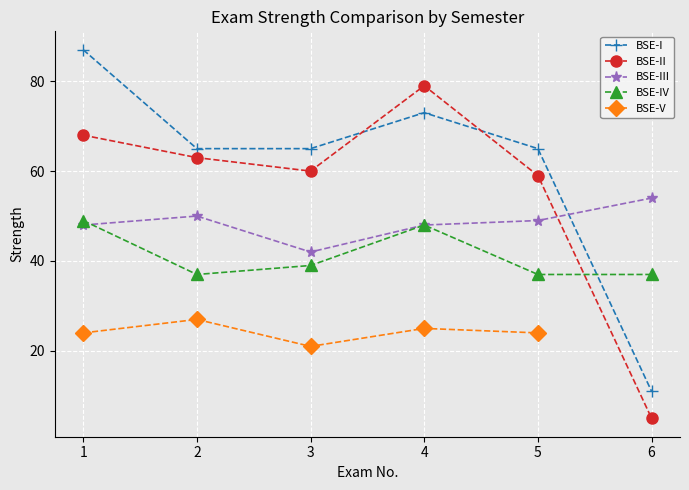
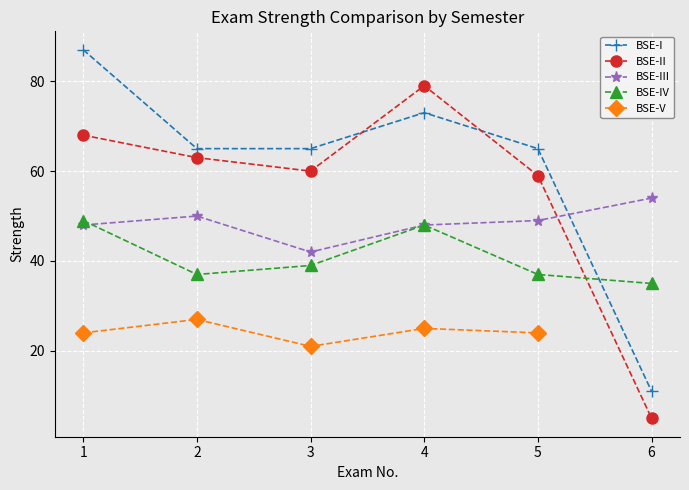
BSE-IV, 6: 37 -> 35
